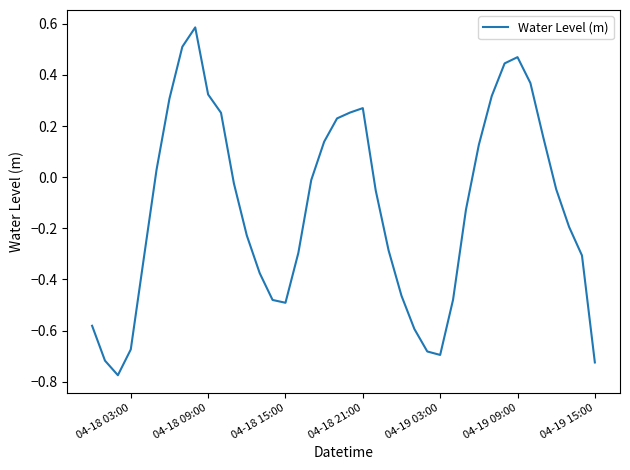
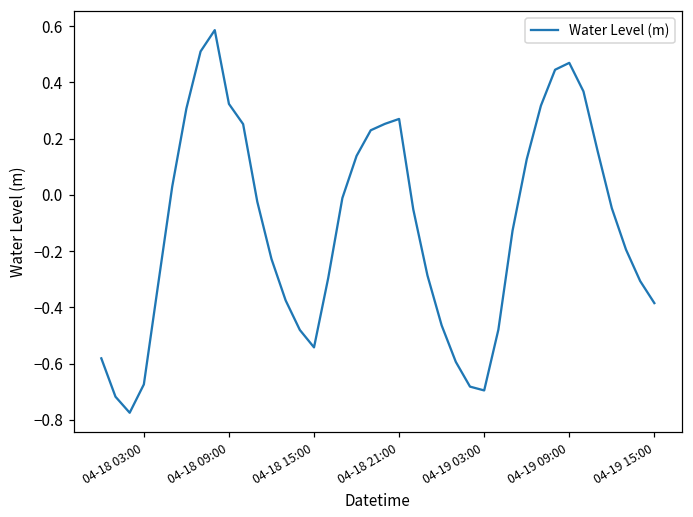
04-18 15:00: -0.49 -> -0.54
04-19 15:00: -0.72 -> -0.38
